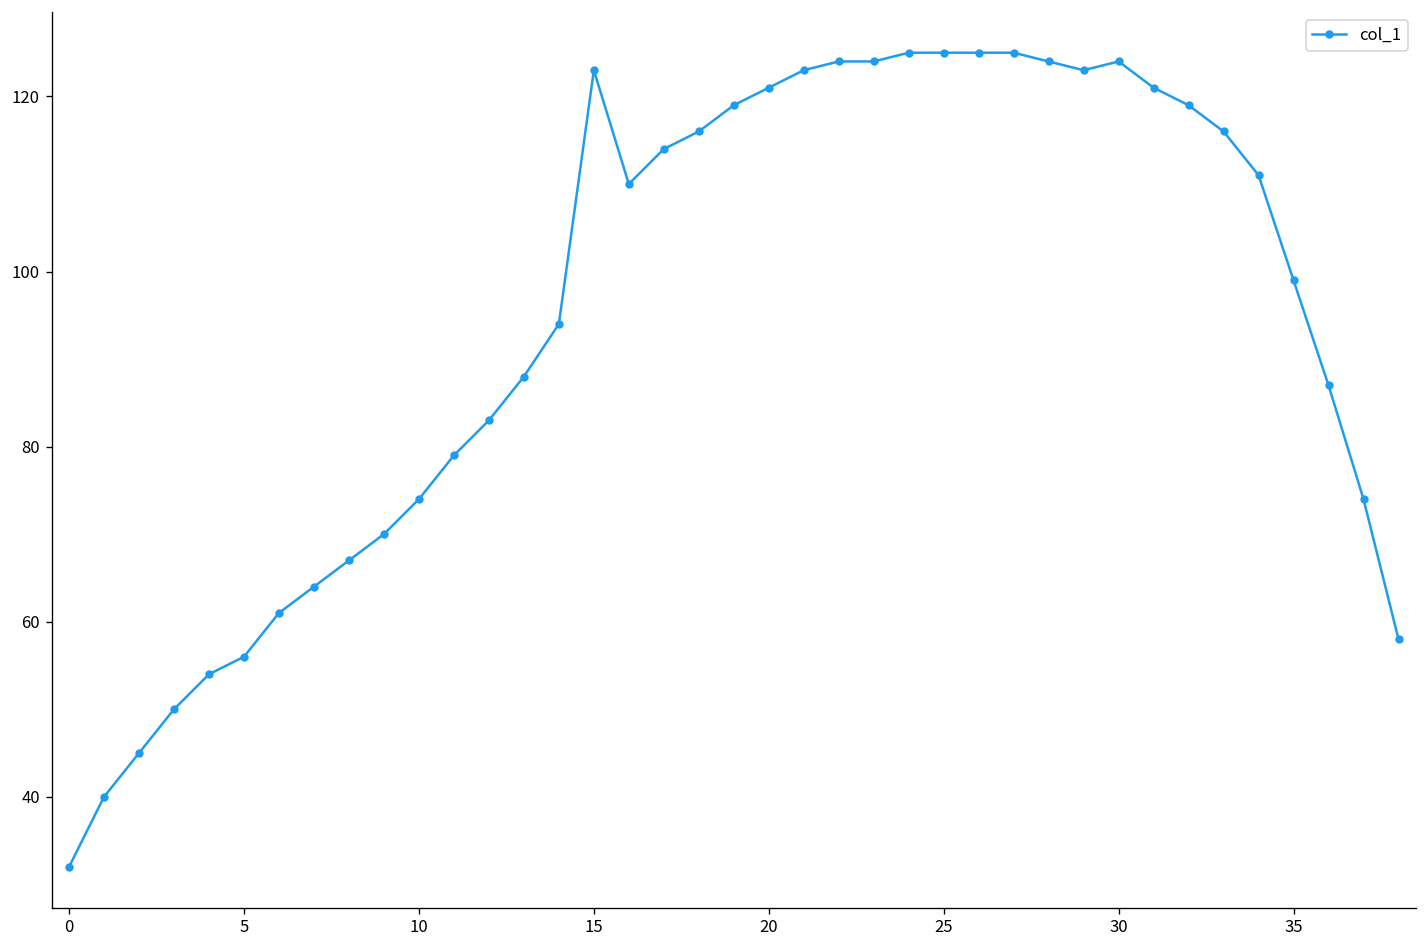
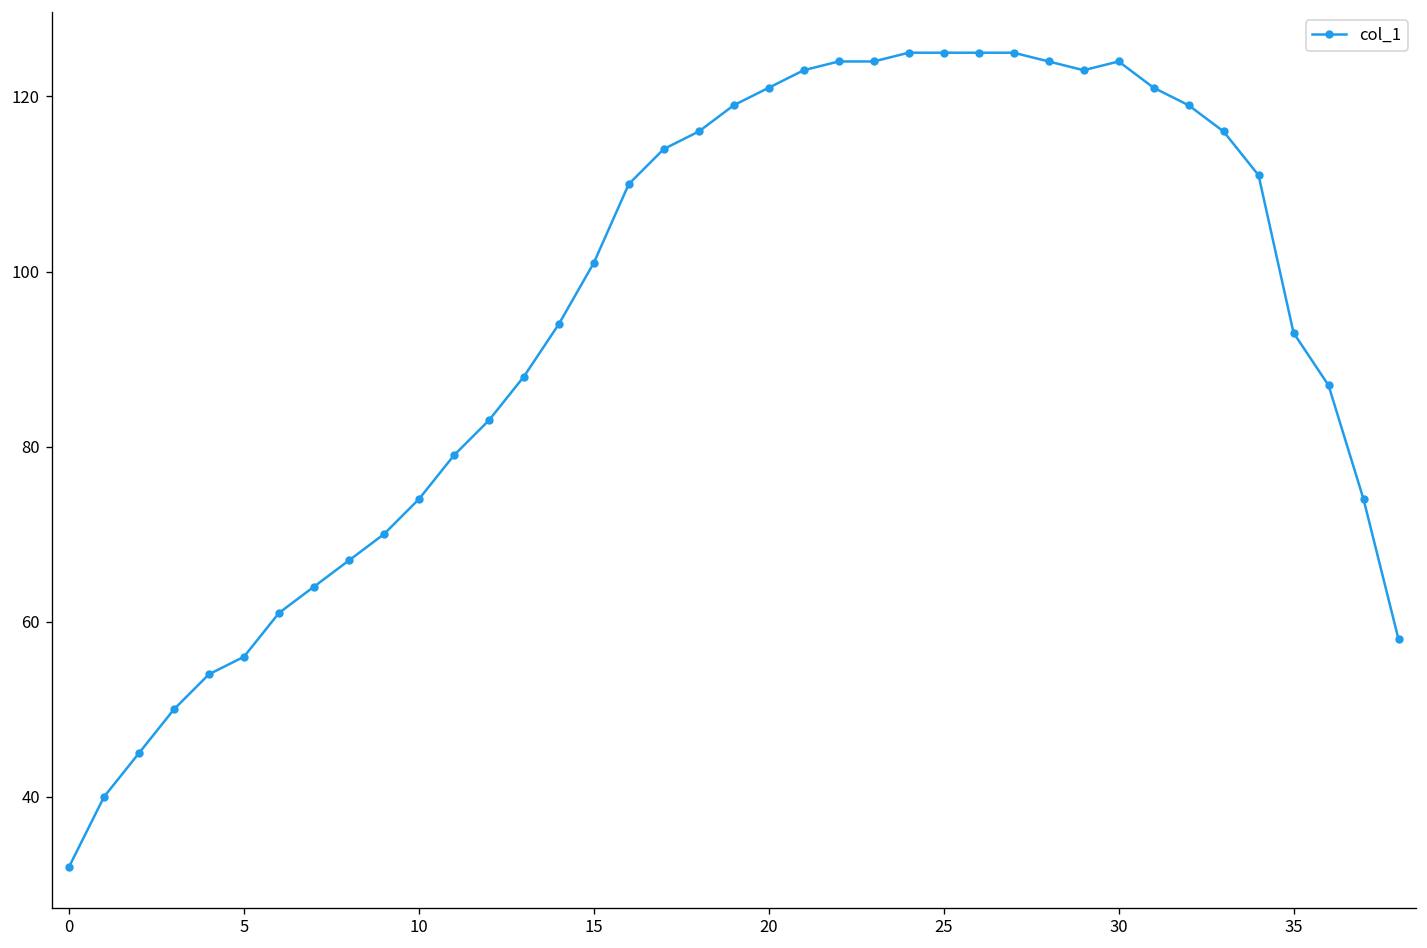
15: 123 -> 101
35: 99 -> 93
